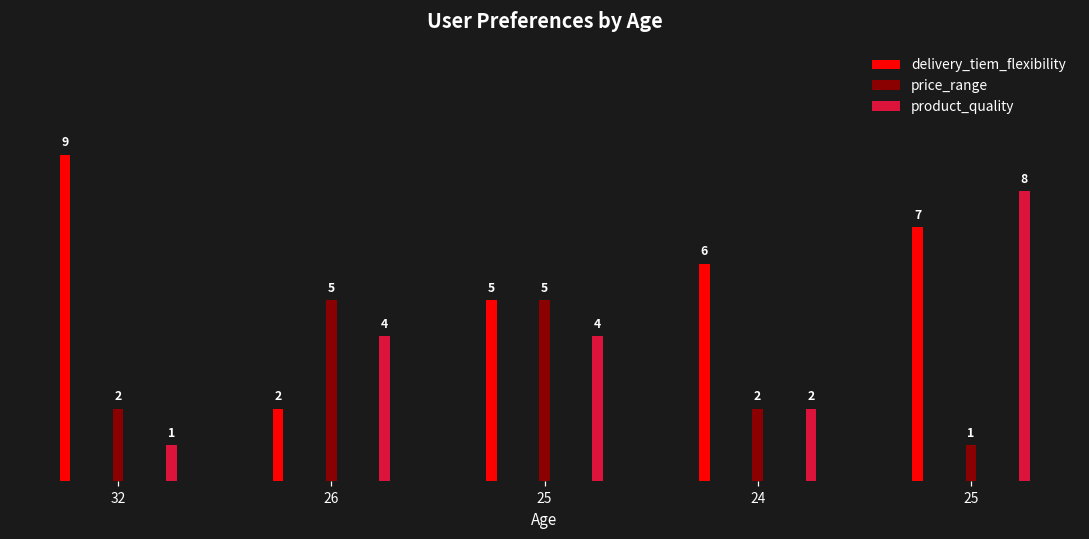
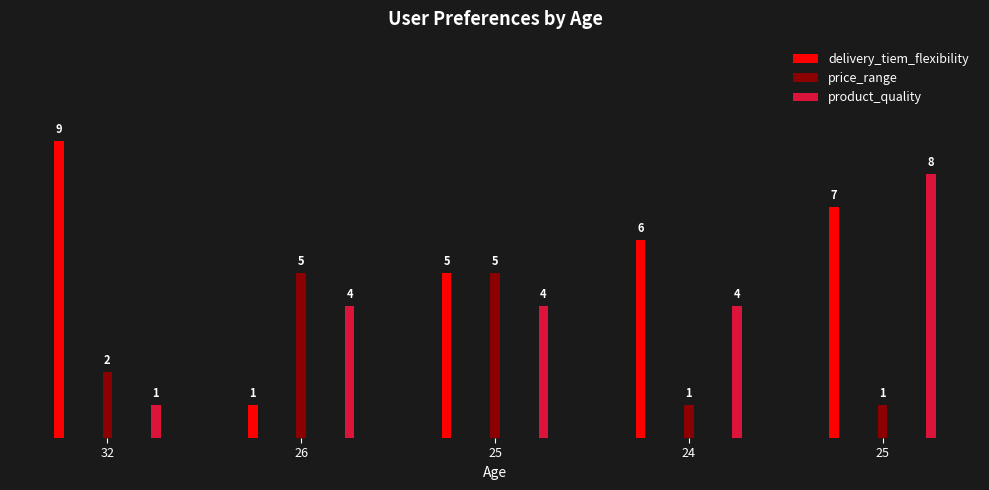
delivery_tiem_flexibility, 26: 2 -> 1
price_range, 24: 2 -> 1
product_quality, 24: 2 -> 4
